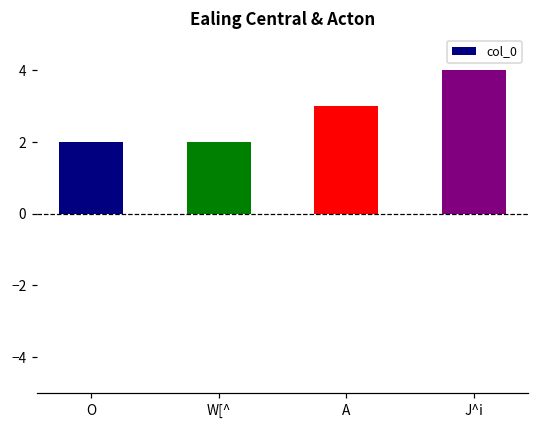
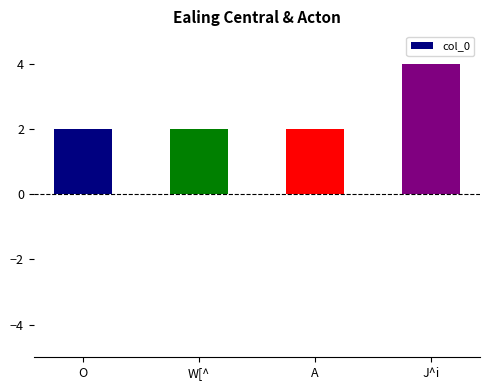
A: 3 -> 2
